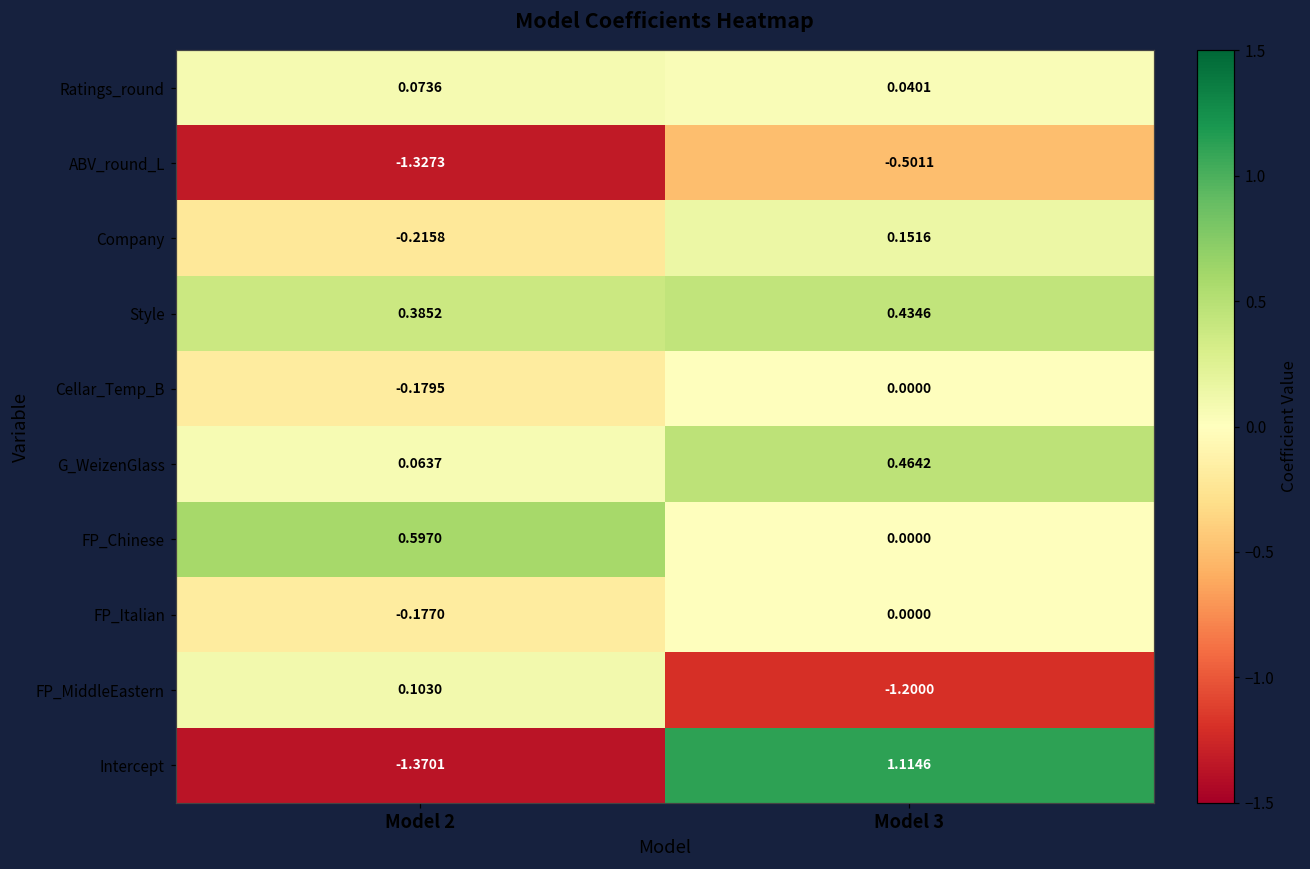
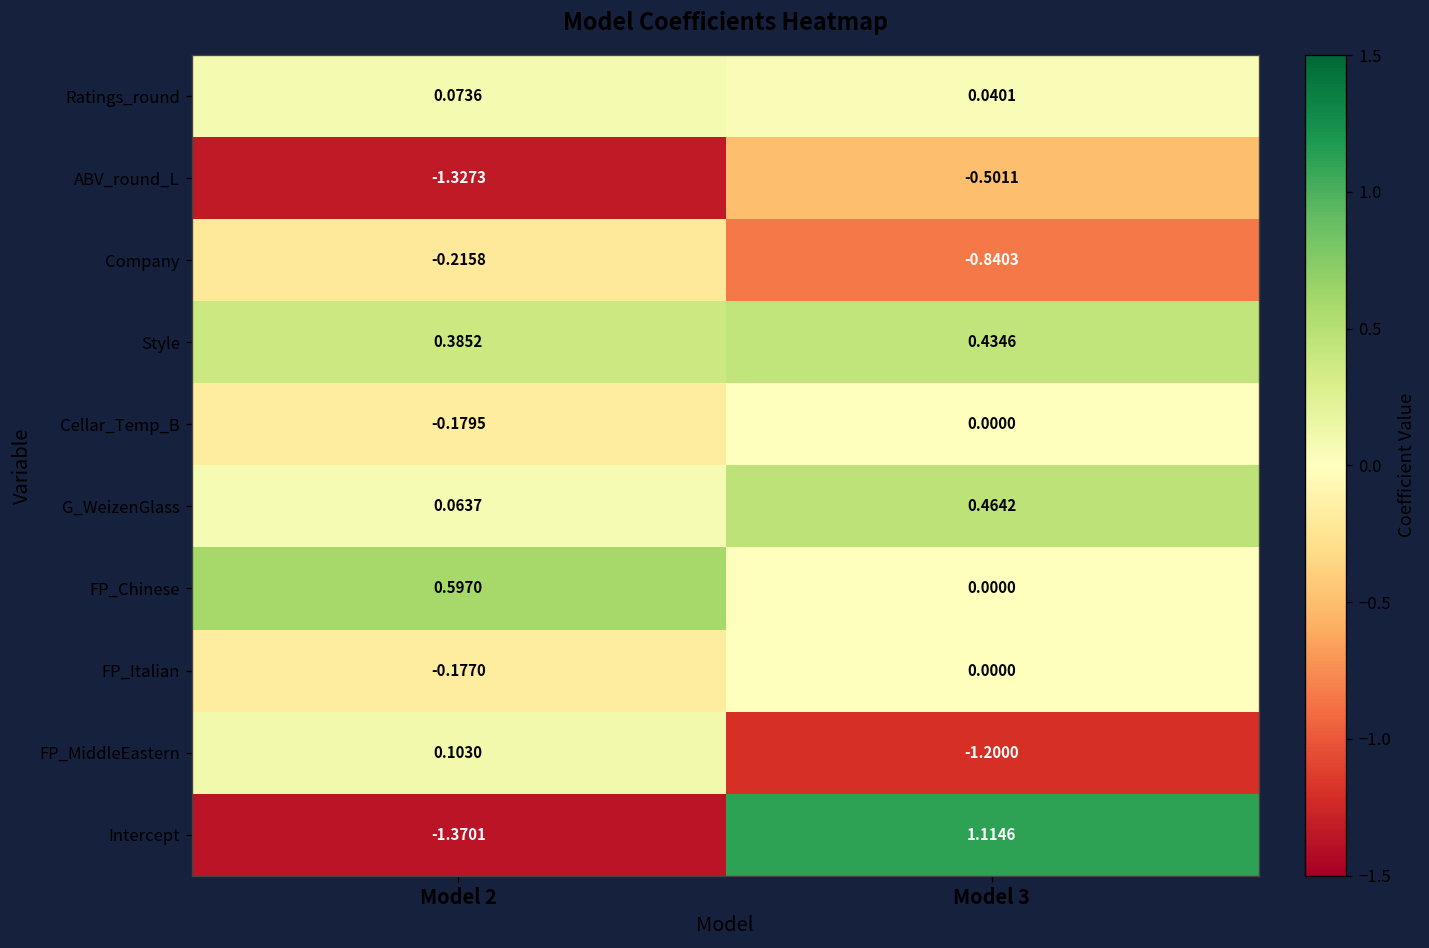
Company, Model 3: 0.1516 -> -0.8403
